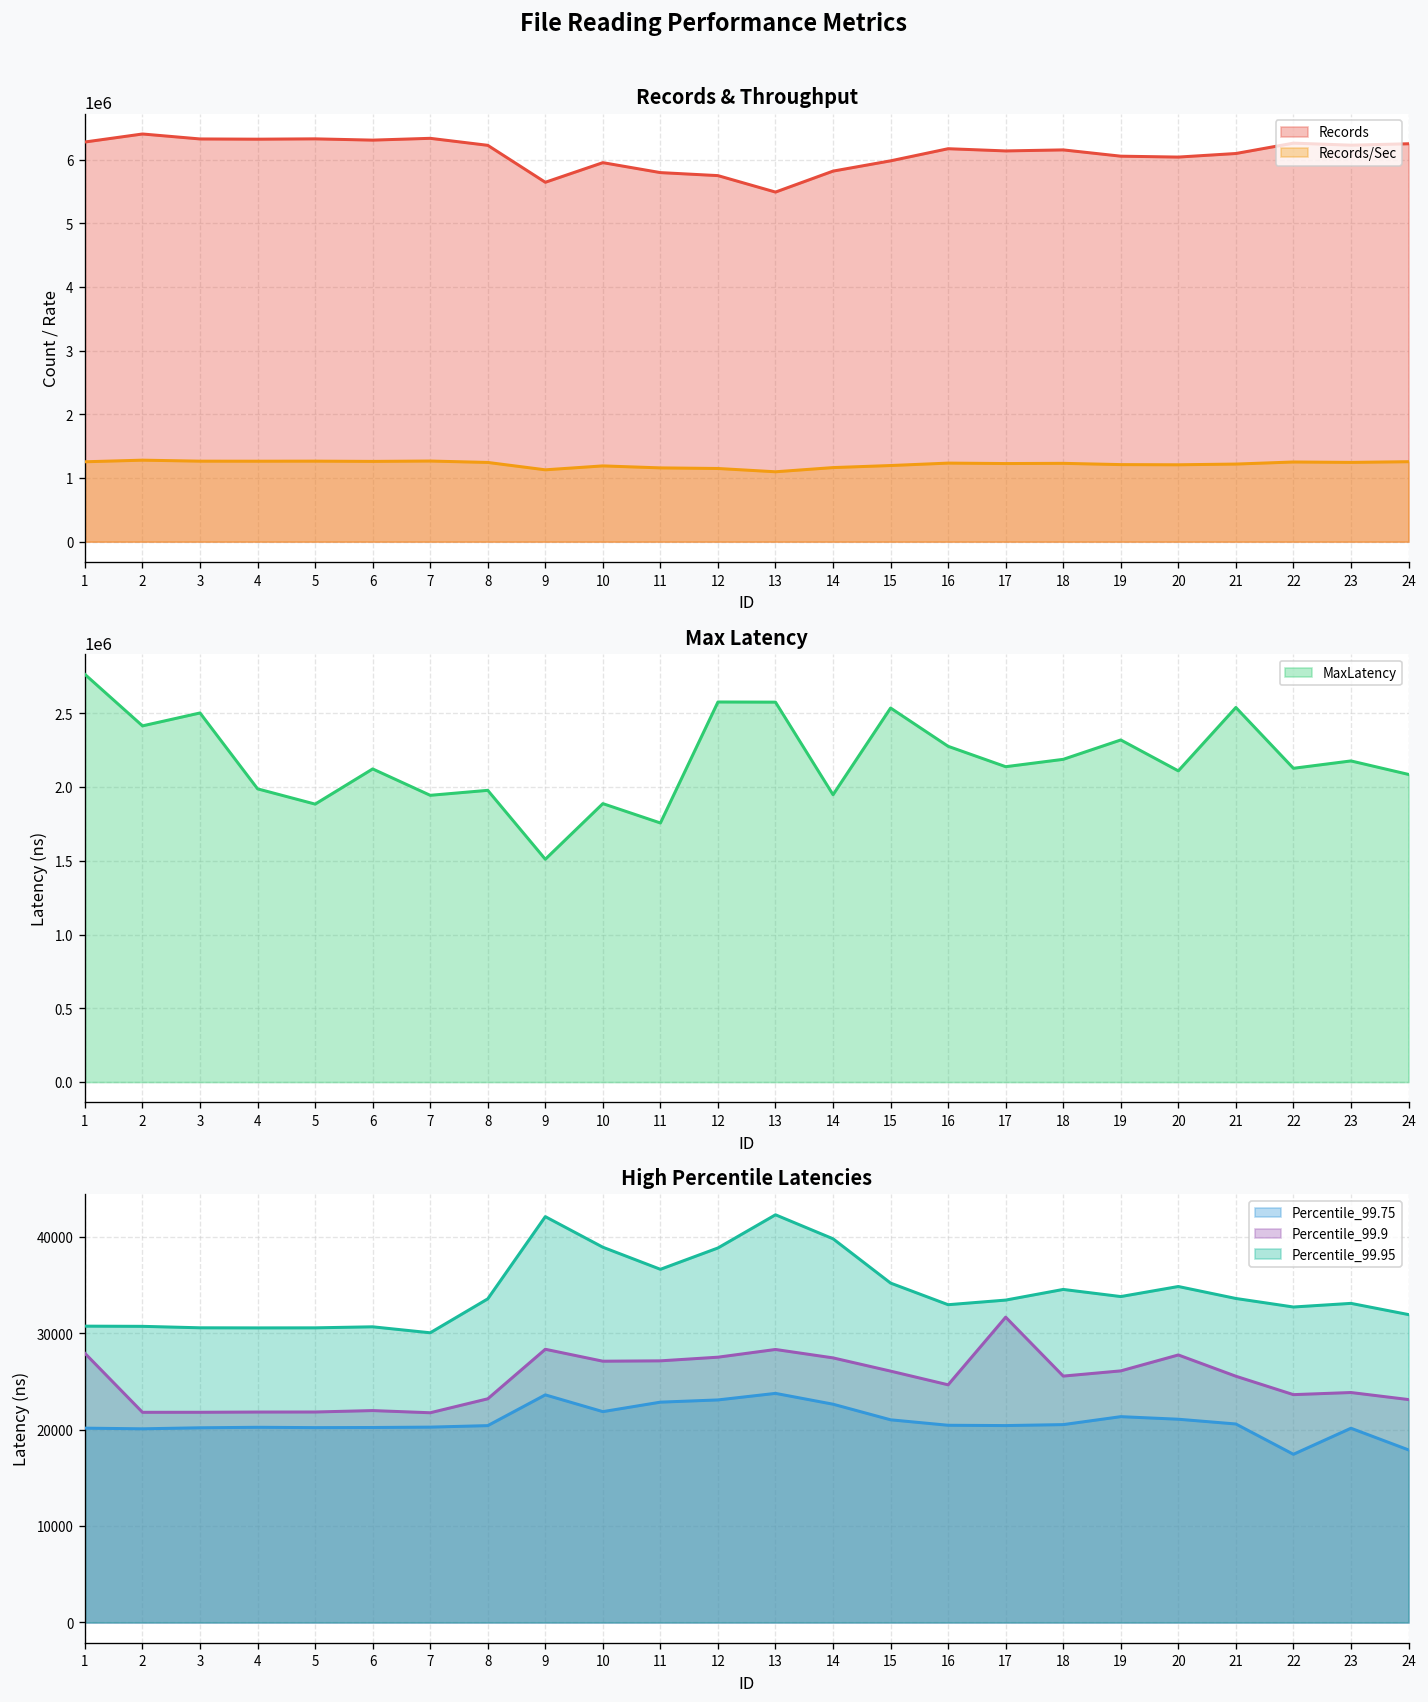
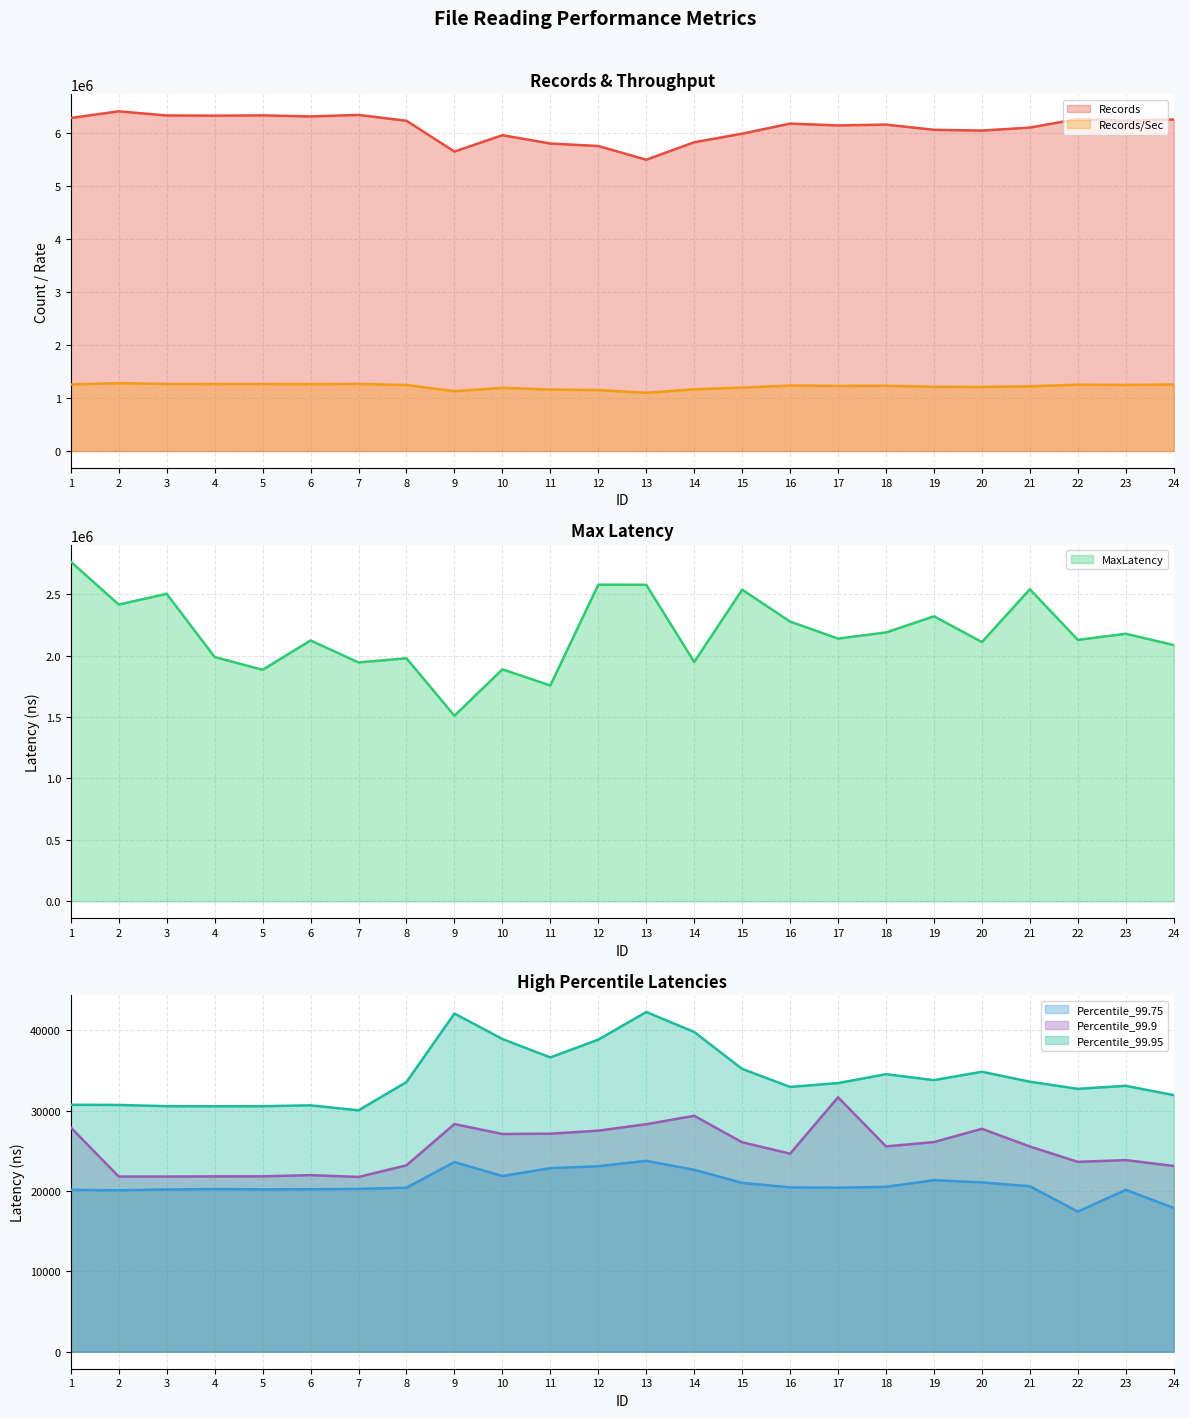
High Percentile Latencies, Percentile_99.9, 14: 27000 -> 29000
